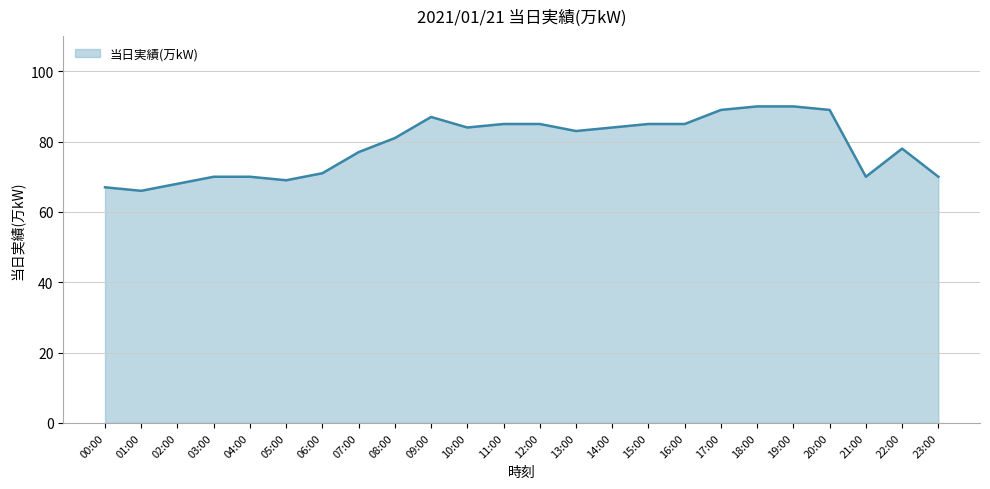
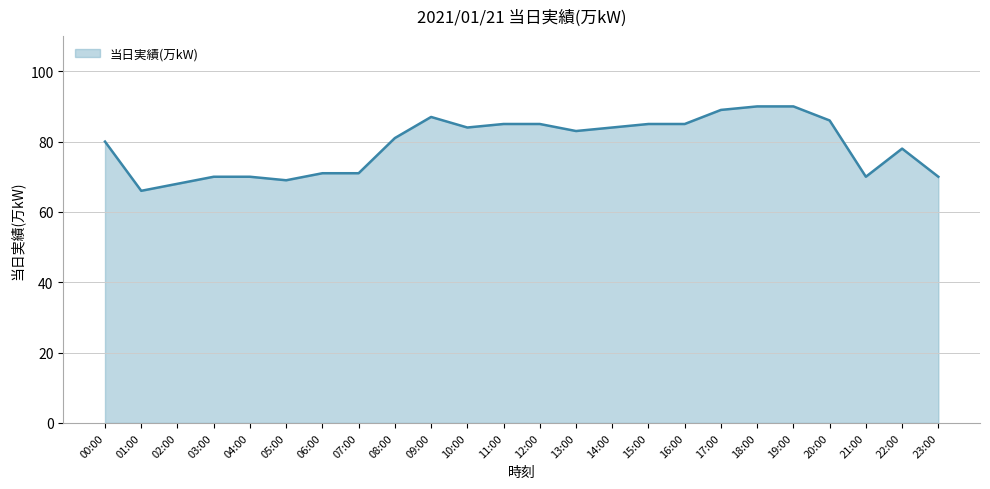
00:00: 67 -> 80
07:00: 77 -> 71
20:00: 89 -> 86
